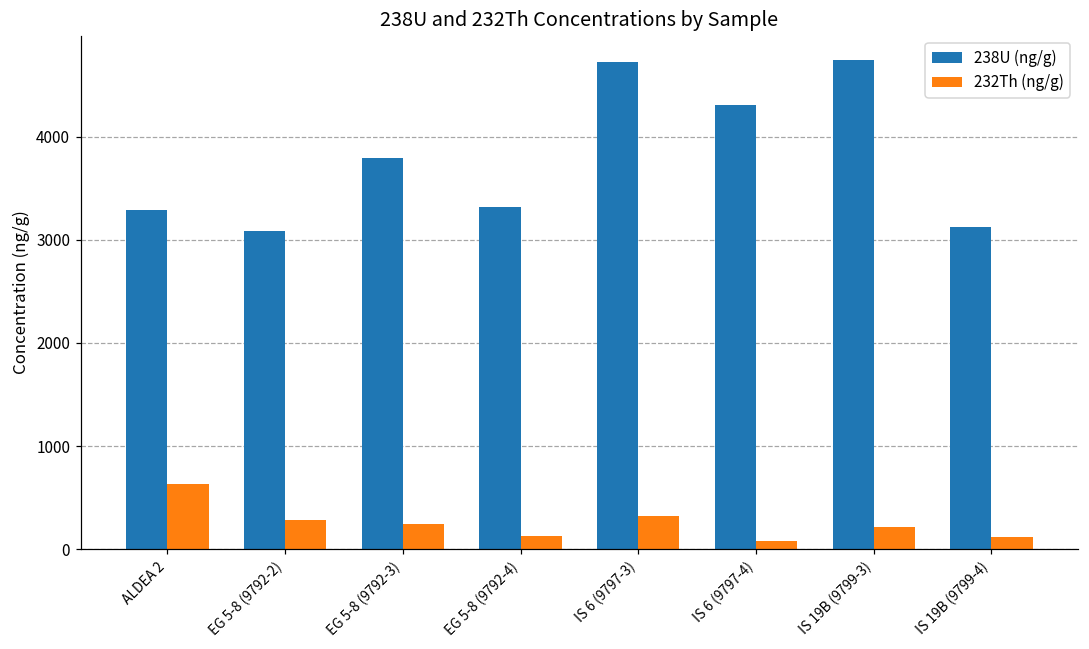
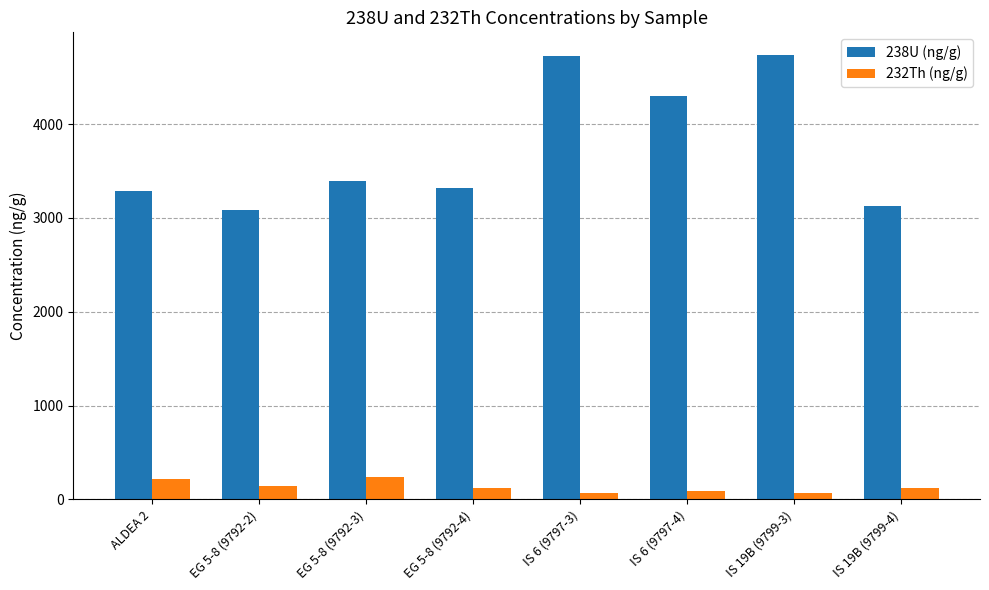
232Th (ng/g), ALDEA 2: 600 -> 200
232Th (ng/g), EG 5-8 (9792-2): 300 -> 100
238U (ng/g), EG 5-8 (9792-3): 3800 -> 3400
232Th (ng/g), IS 6 (9797-3): 300 -> 100
232Th (ng/g), IS 19B (9799-3): 200 -> 100
